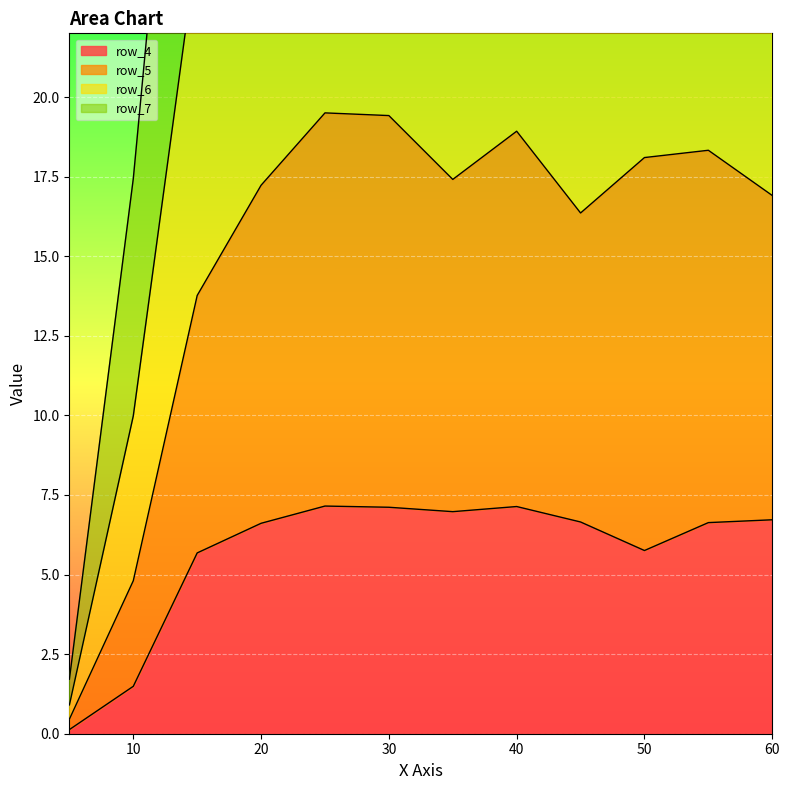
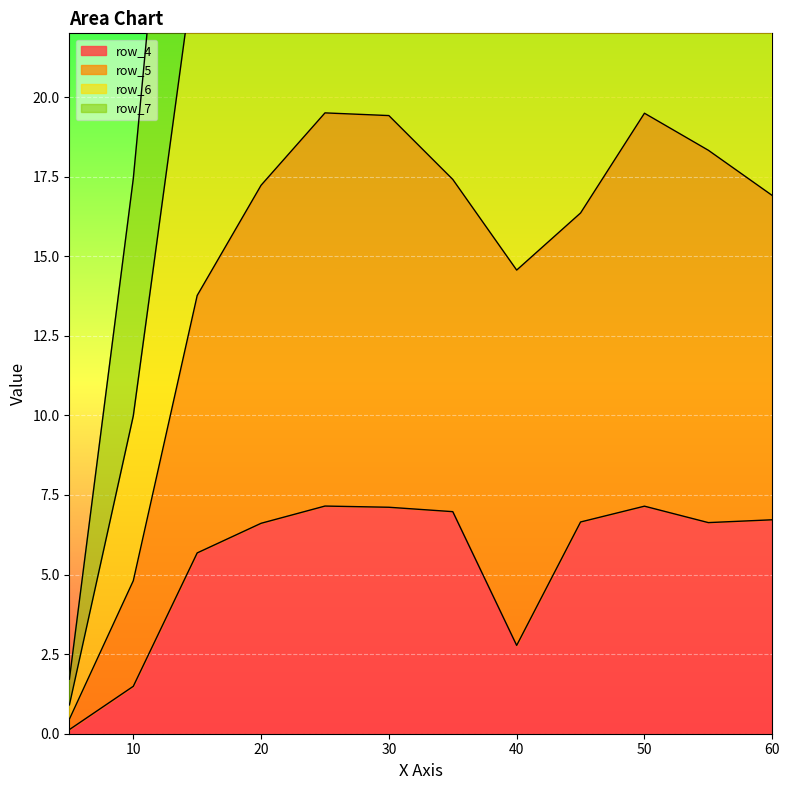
row_4, 40: 7.1 -> 2.8
row_4, 50: 5.8 -> 7.1
